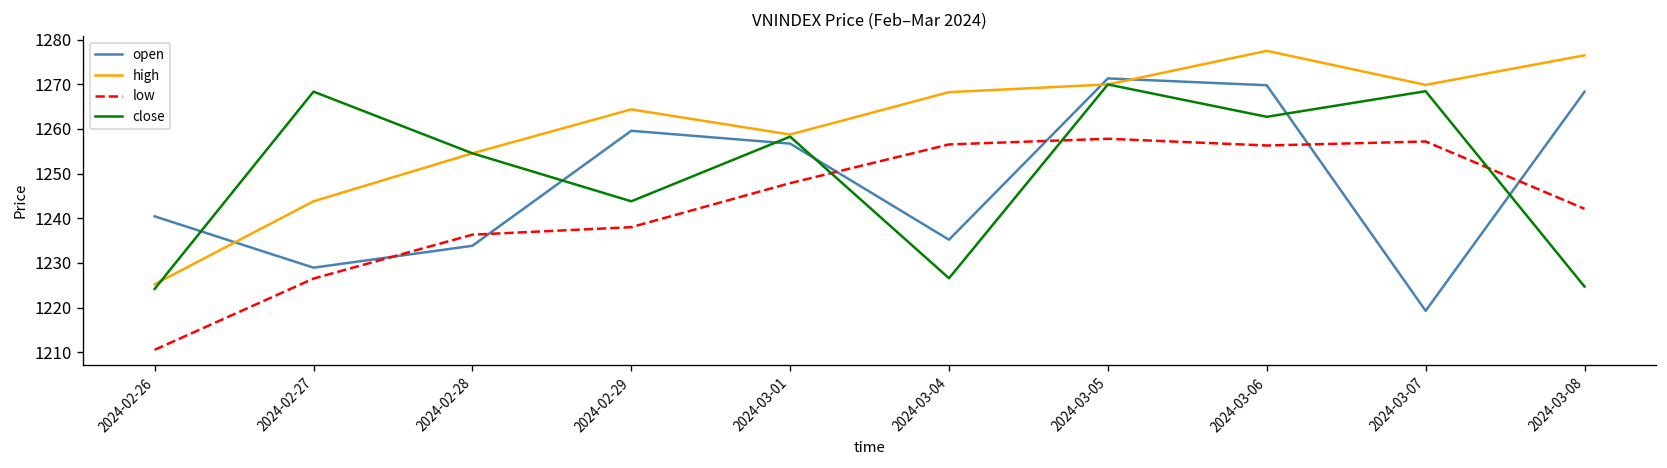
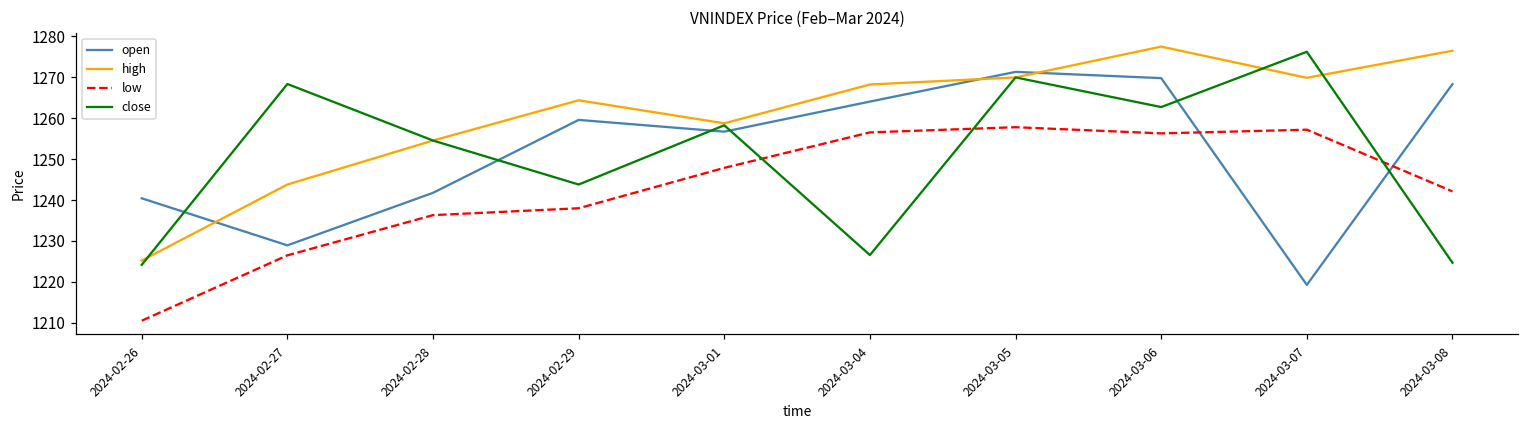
open, 2024-02-28: 1234 -> 1242
open, 2024-03-04: 1235 -> 1264
close, 2024-03-07: 1268 -> 1276
